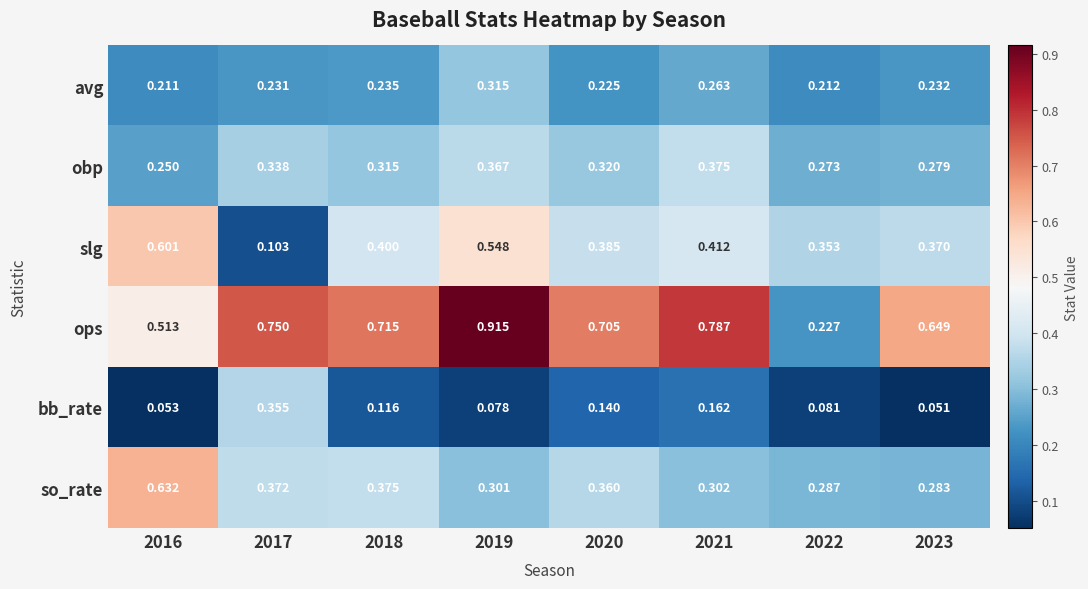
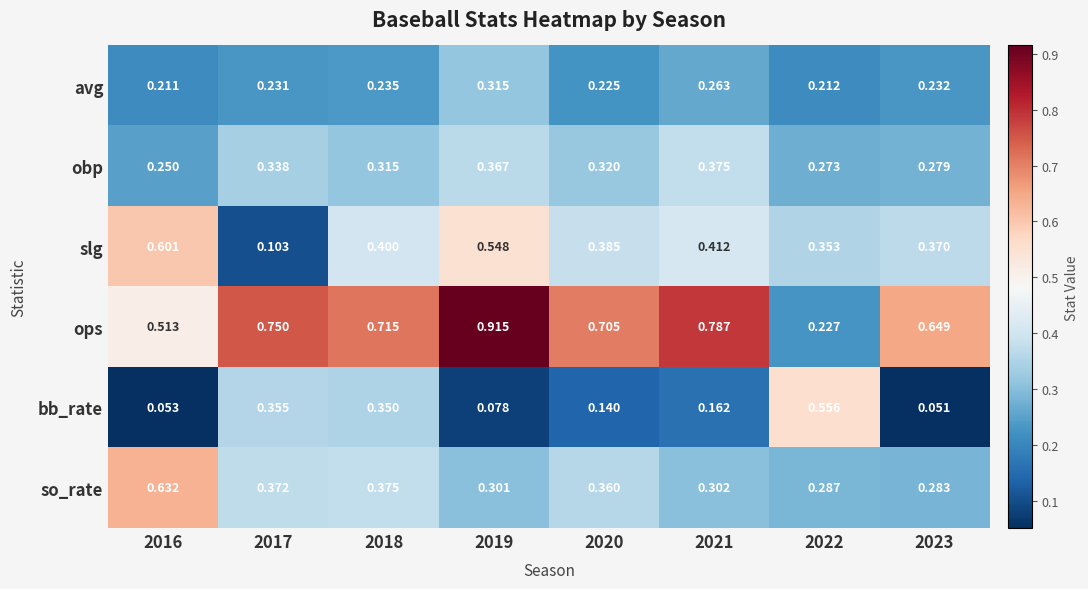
bb_rate, 2018: 0.116 -> 0.350
bb_rate, 2022: 0.081 -> 0.556
